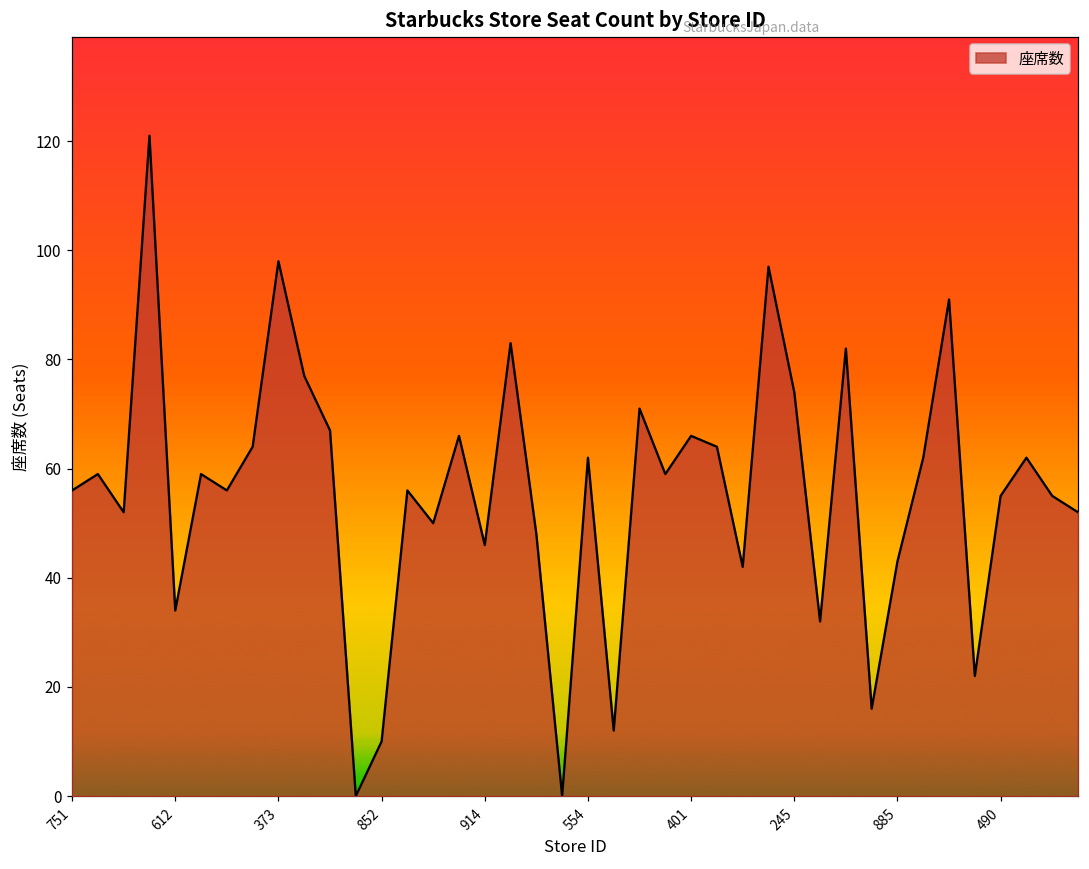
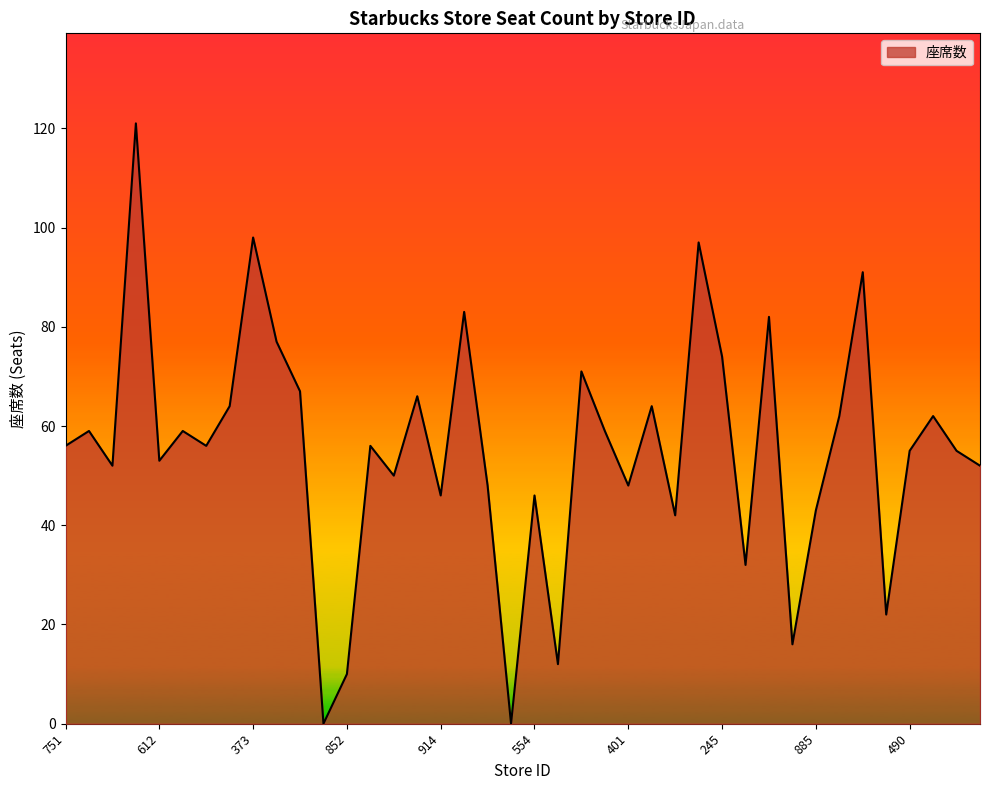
612: 34 -> 53
554: 62 -> 46
401: 66 -> 48
